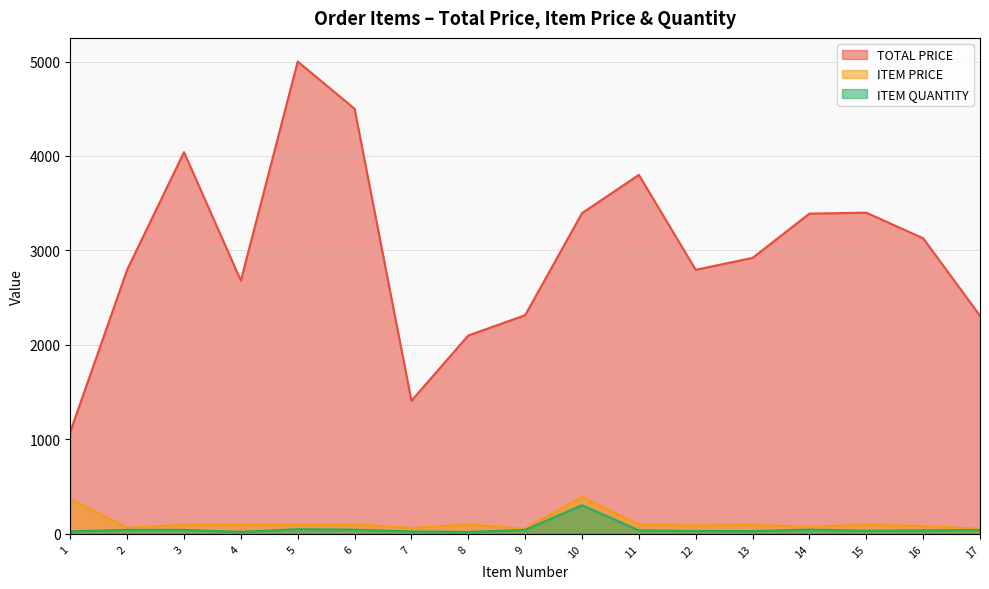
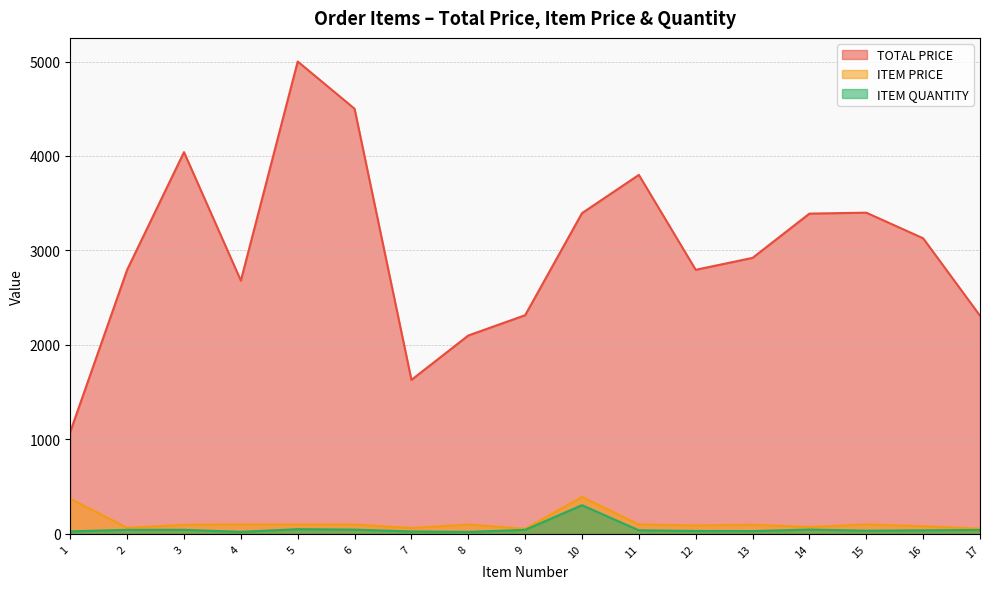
TOTAL PRICE, 7: 1400 -> 1600
